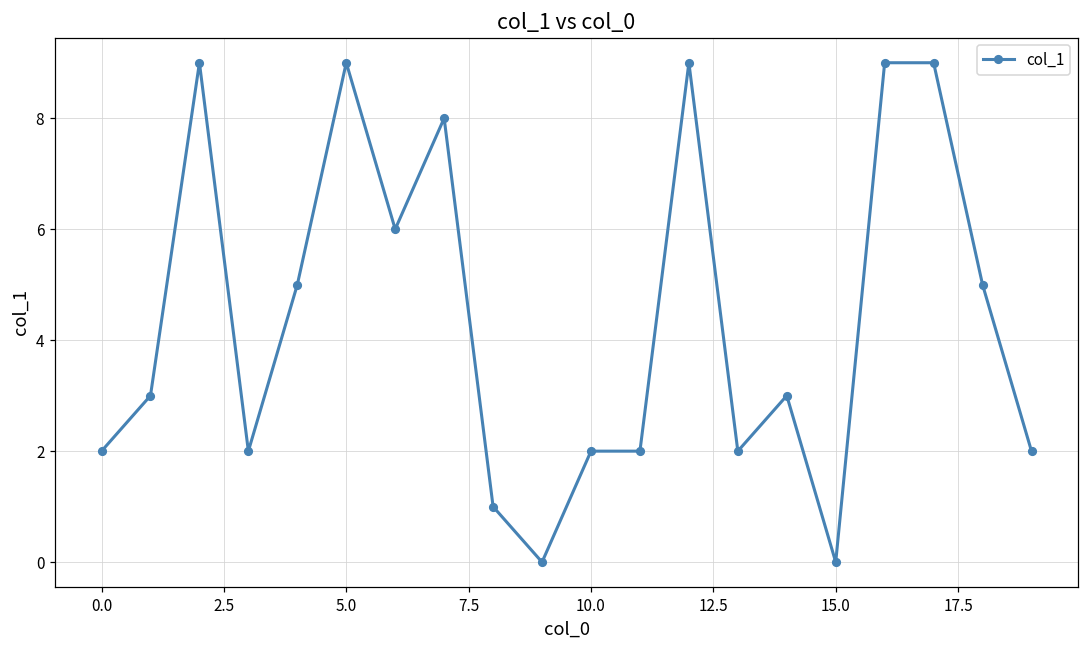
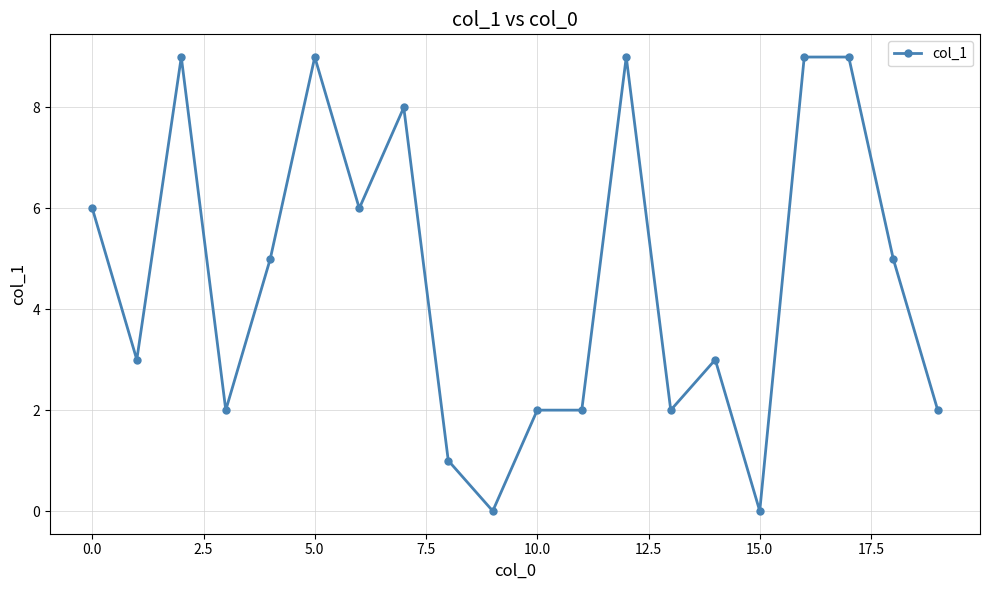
0.0: 2 -> 6
